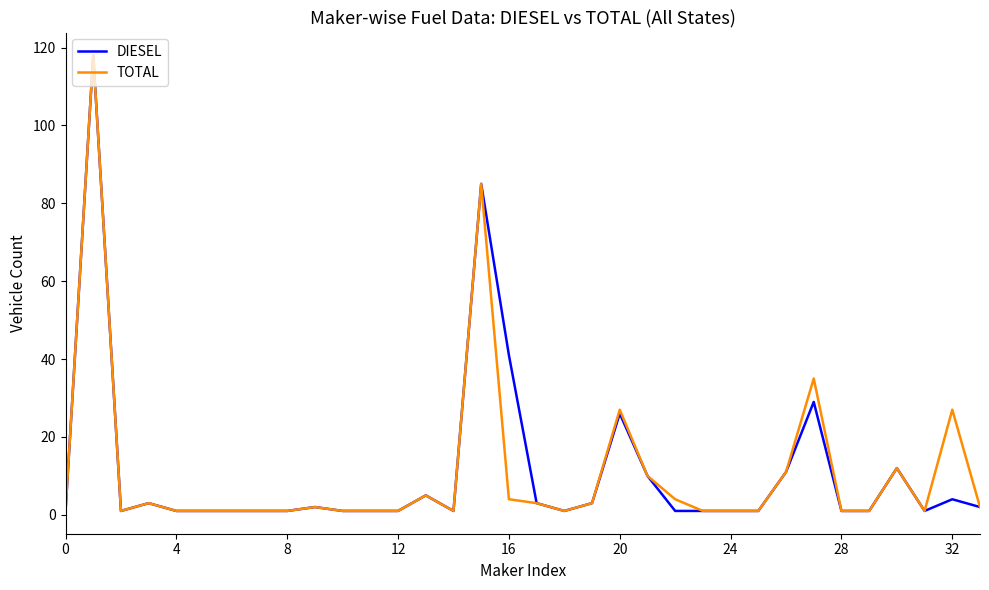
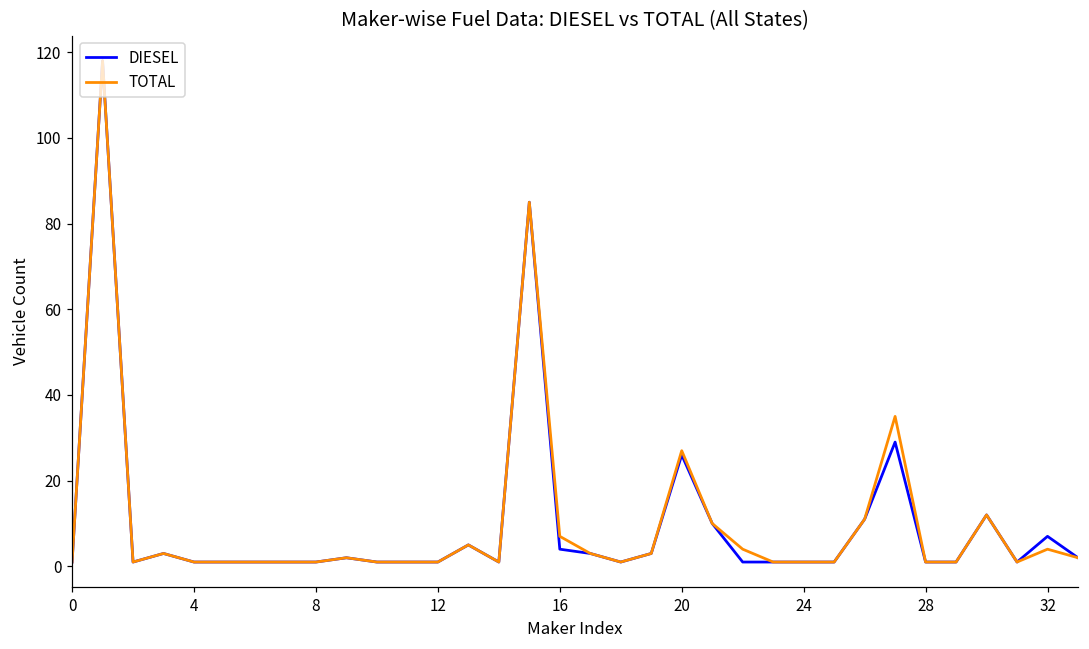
DIESEL, 16: 41 -> 4
TOTAL, 16: 4 -> 7
DIESEL, 32: 4 -> 7
TOTAL, 32: 27 -> 4
